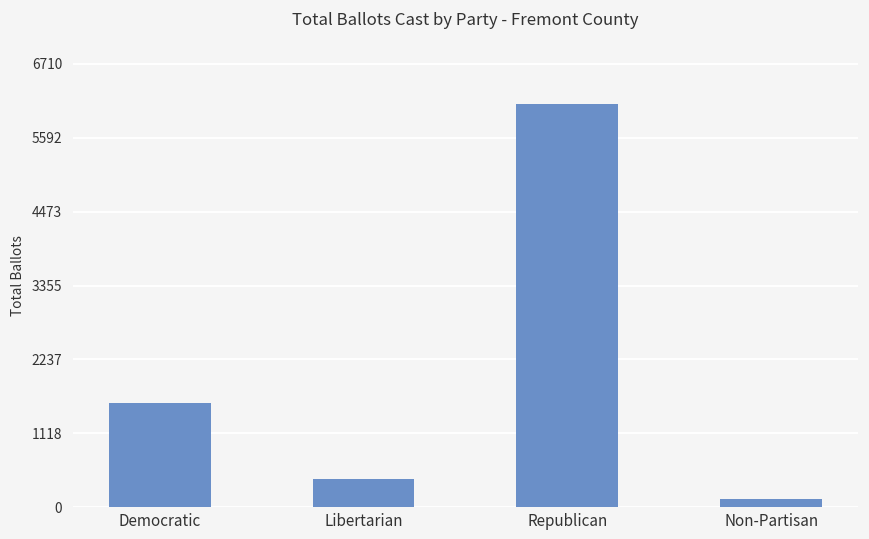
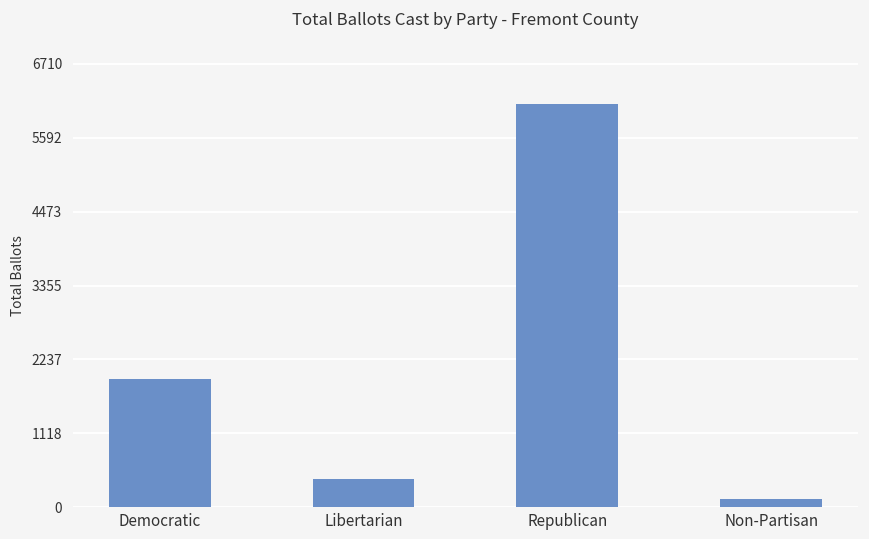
Democratic: 1600 -> 1900
